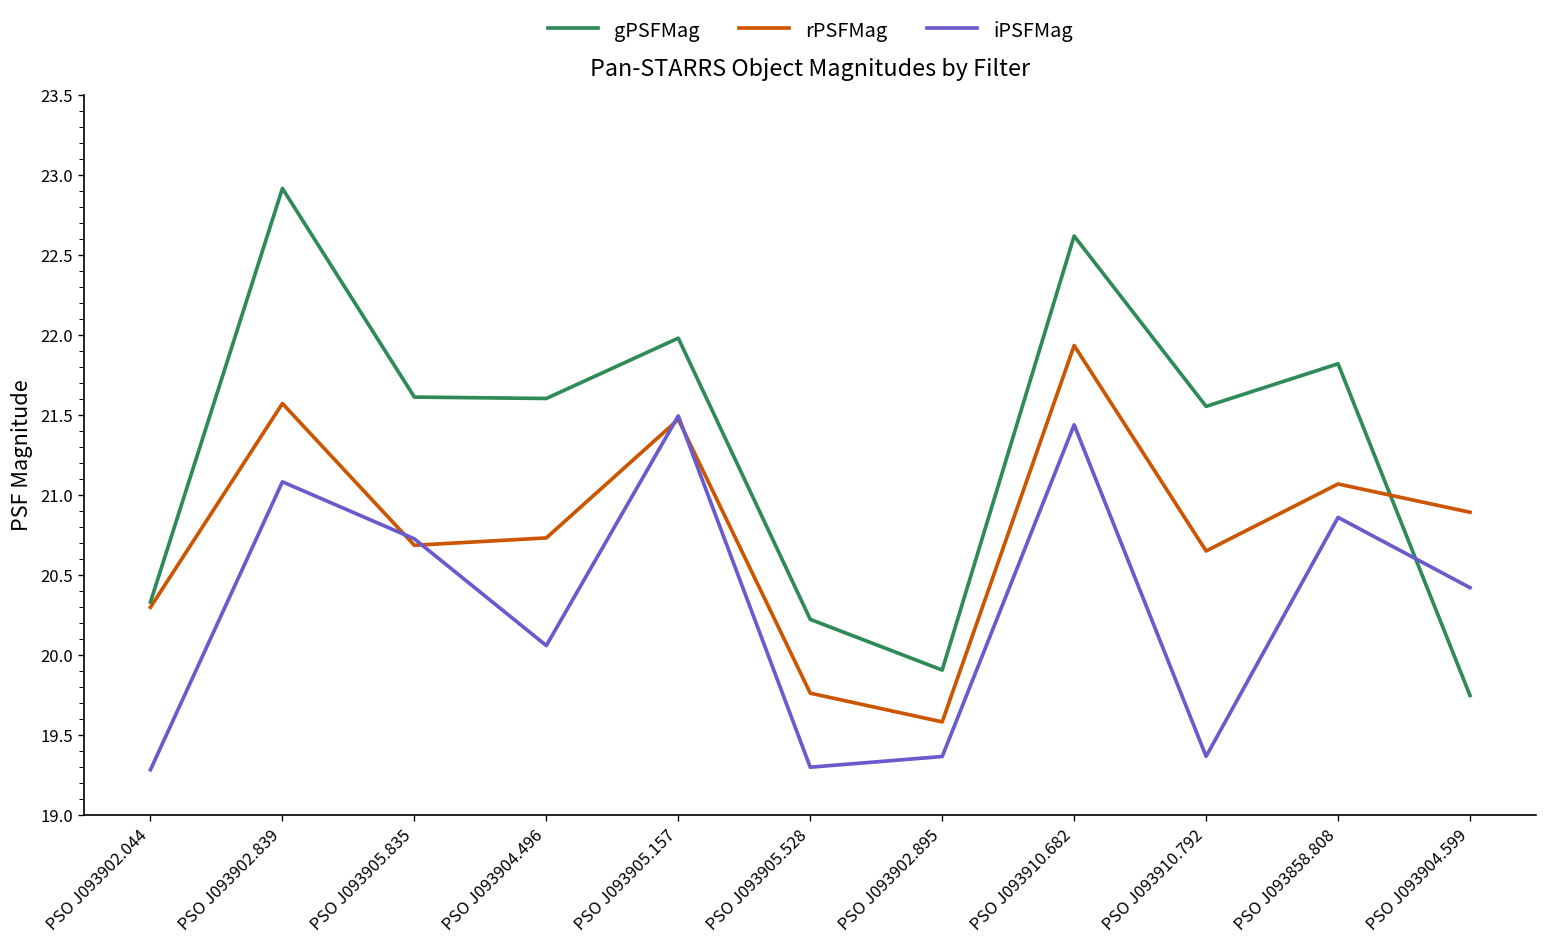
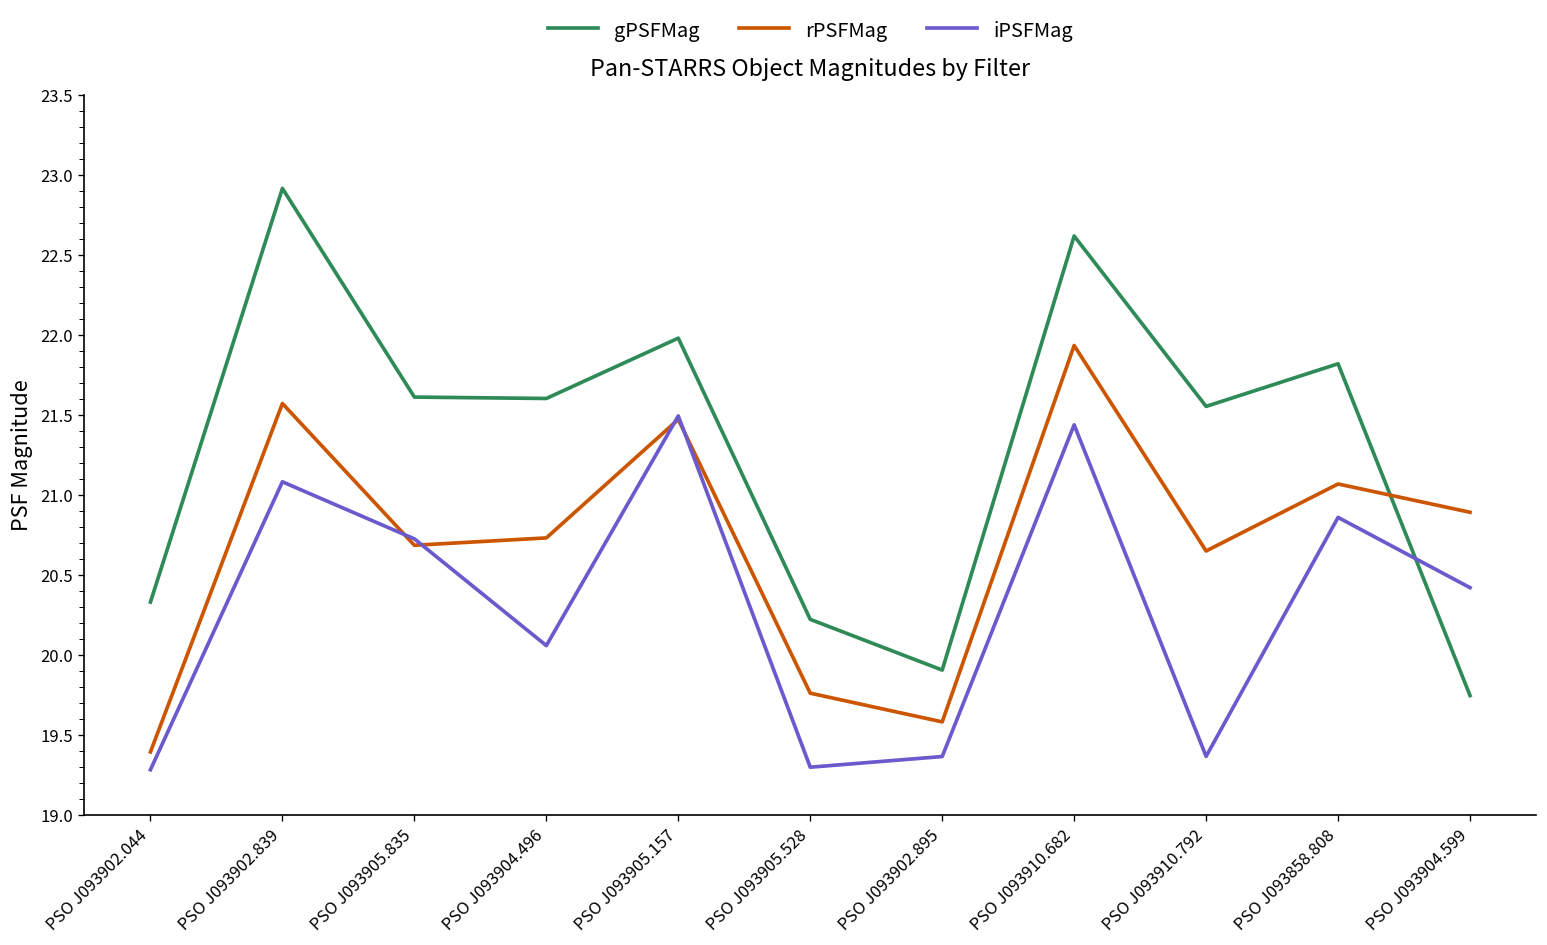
rPSFMag, PSO J093902.044: 20.30 -> 19.39
